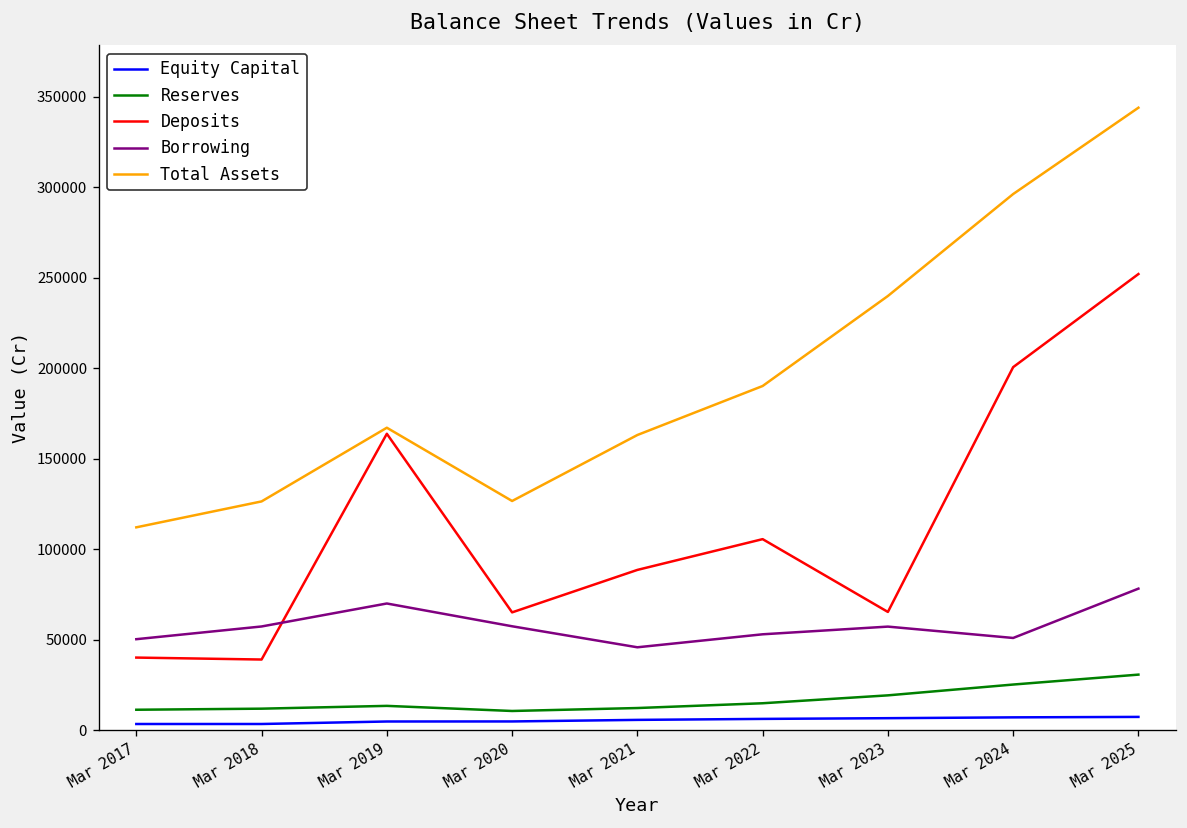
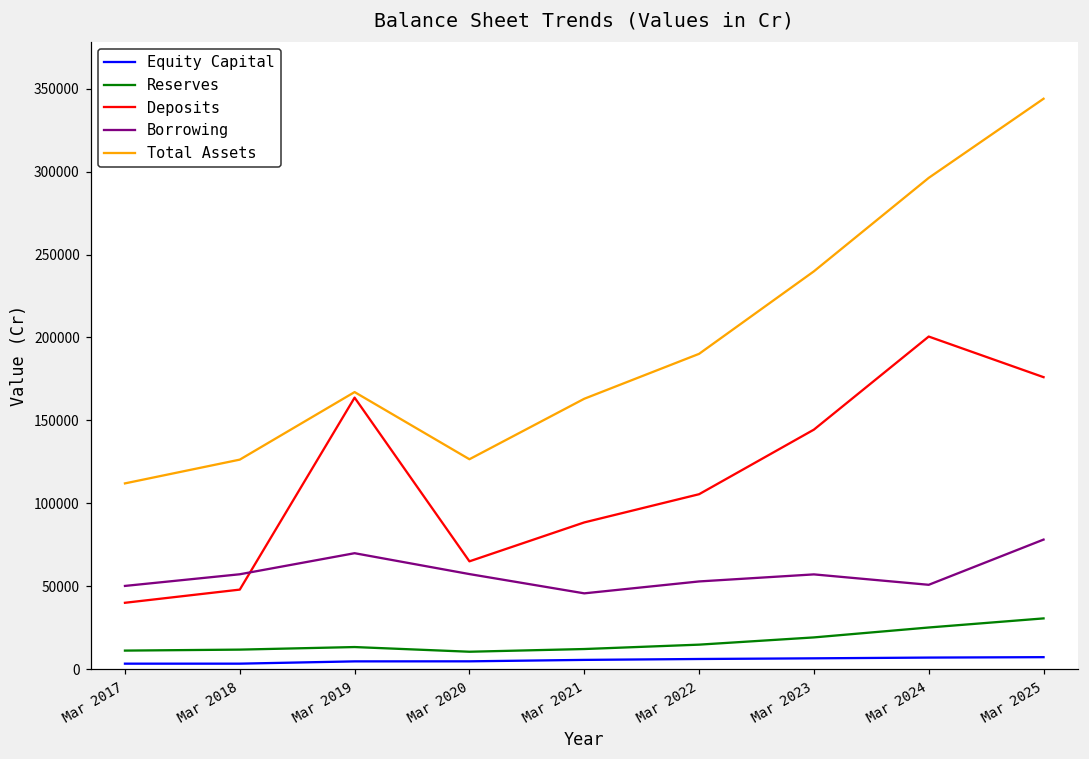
Deposits, Mar 2018: 39000 -> 48000
Deposits, Mar 2023: 65000 -> 144000
Deposits, Mar 2025: 252000 -> 176000
